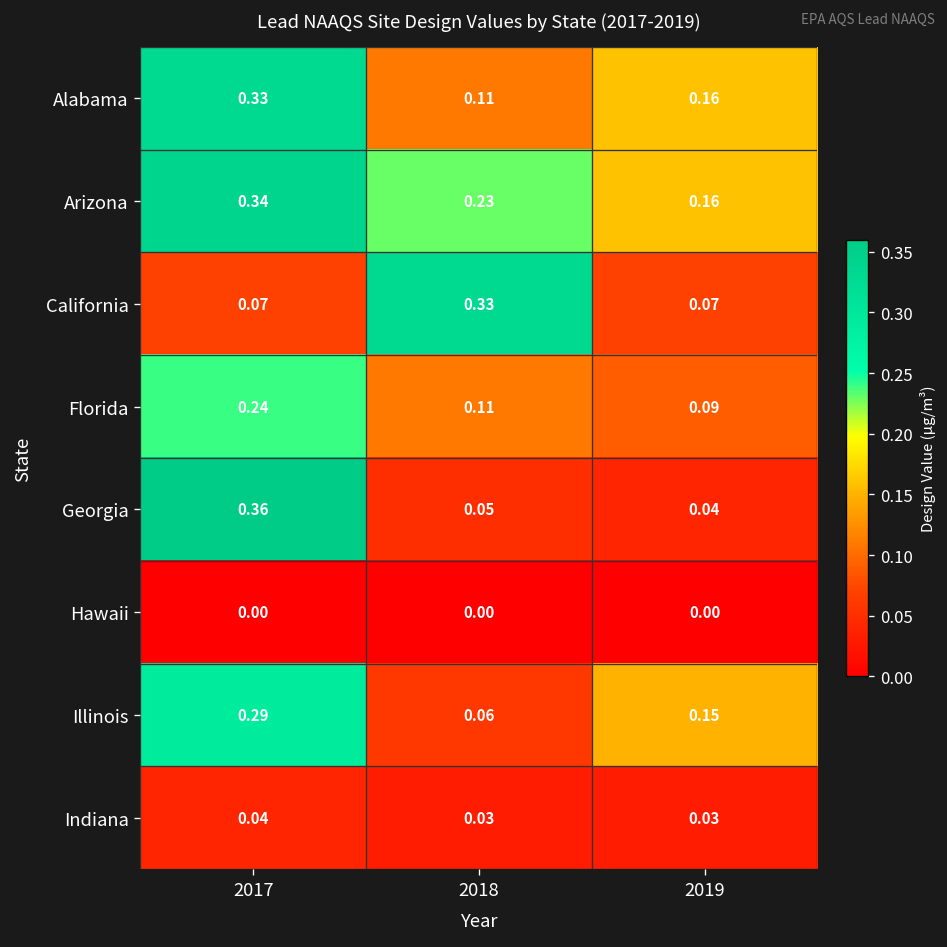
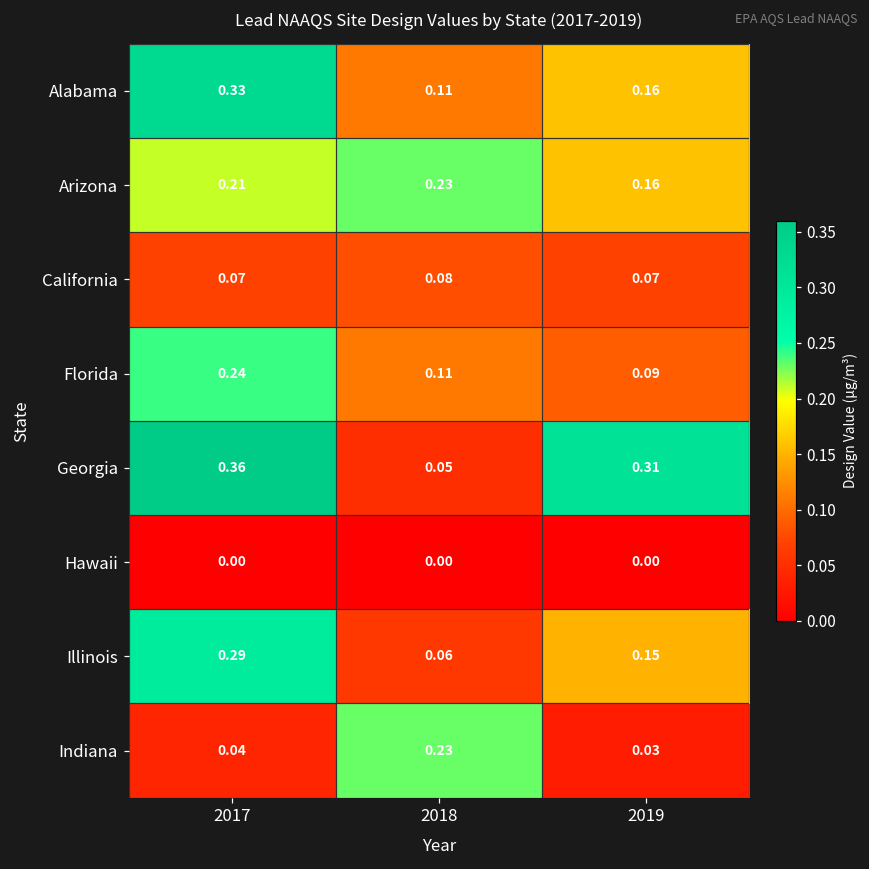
Arizona, 2017: 0.34 -> 0.21
California, 2018: 0.33 -> 0.08
Georgia, 2019: 0.04 -> 0.31
Indiana, 2018: 0.03 -> 0.23
